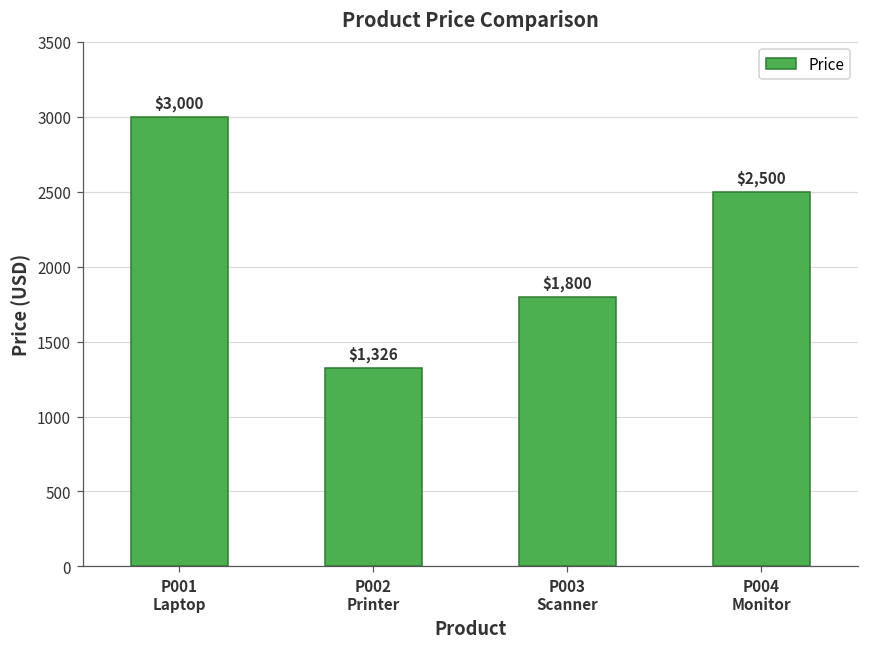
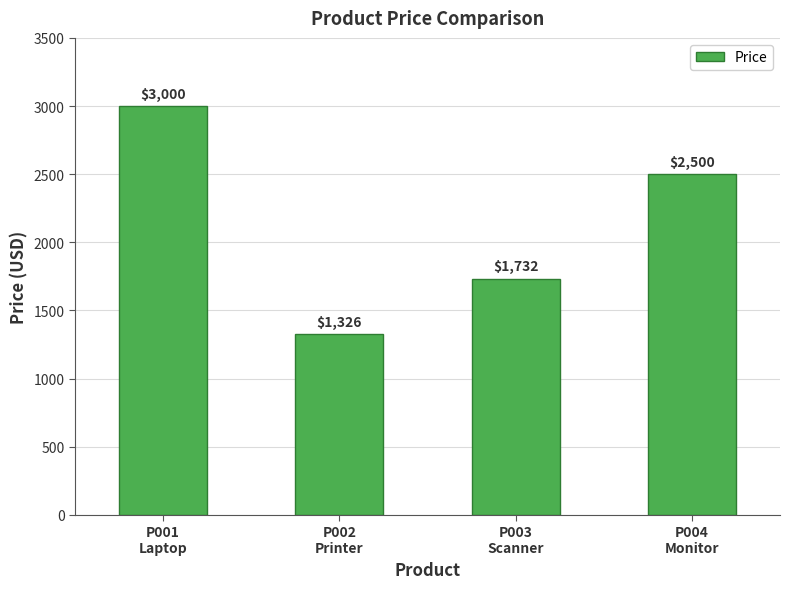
P003 Scanner: $1,800 -> $1,732
